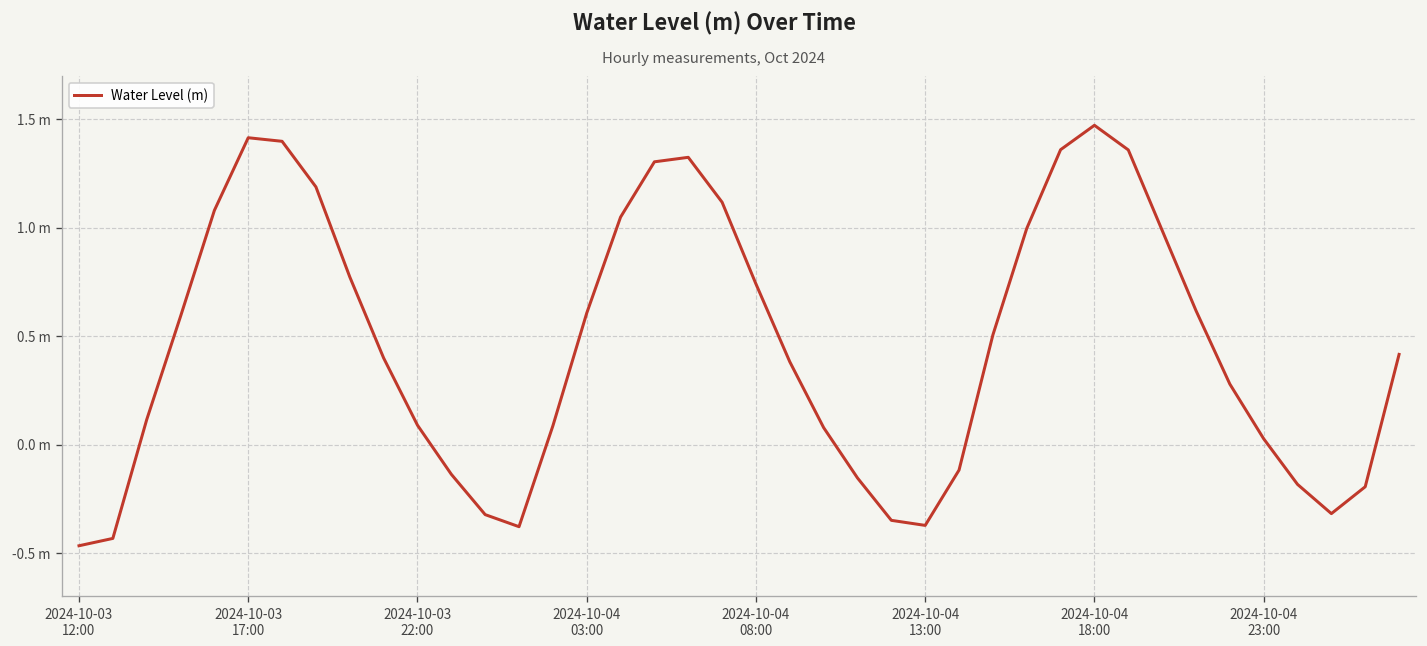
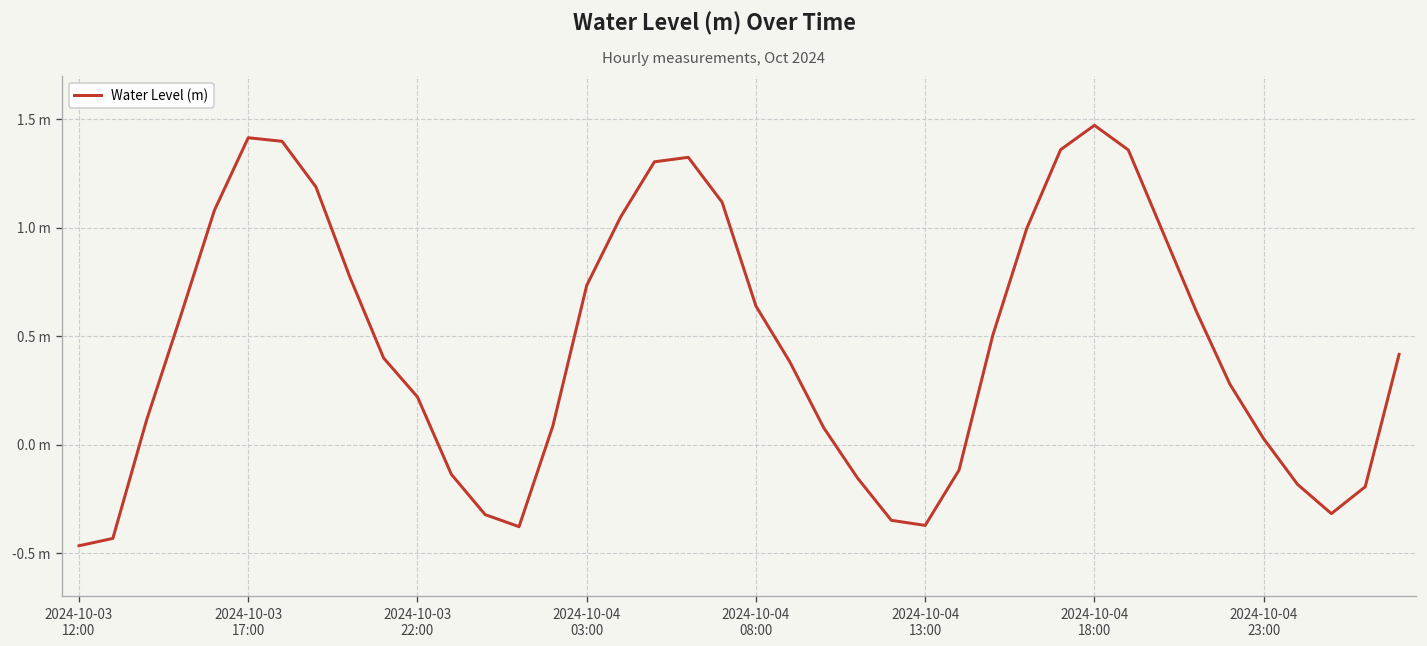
2024-10-03 22:00: 0.09 m -> 0.22 m
2024-10-04 03:00: 0.61 m -> 0.73 m
2024-10-04 08:00: 0.74 m -> 0.64 m
